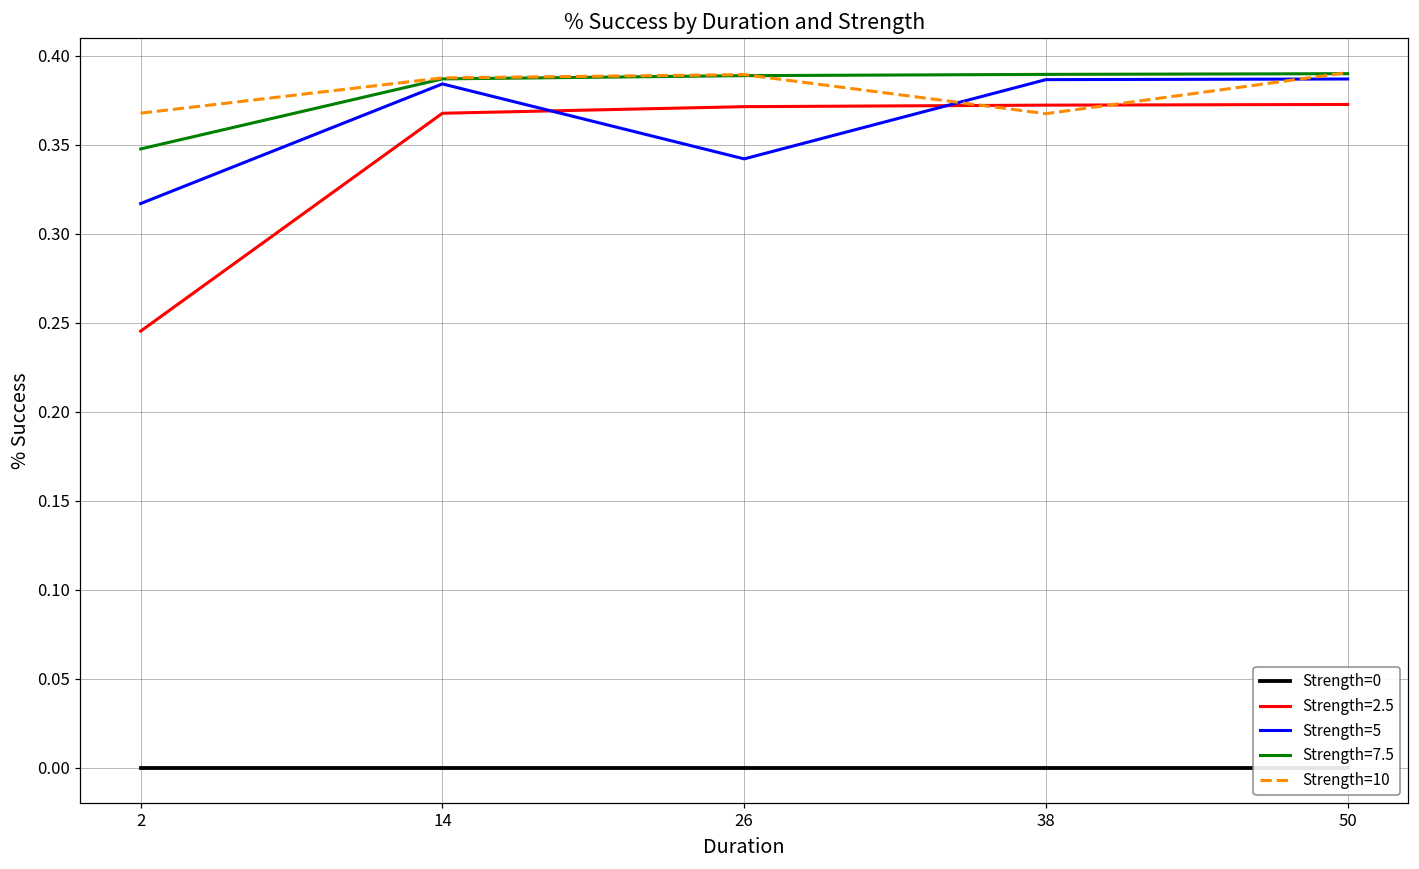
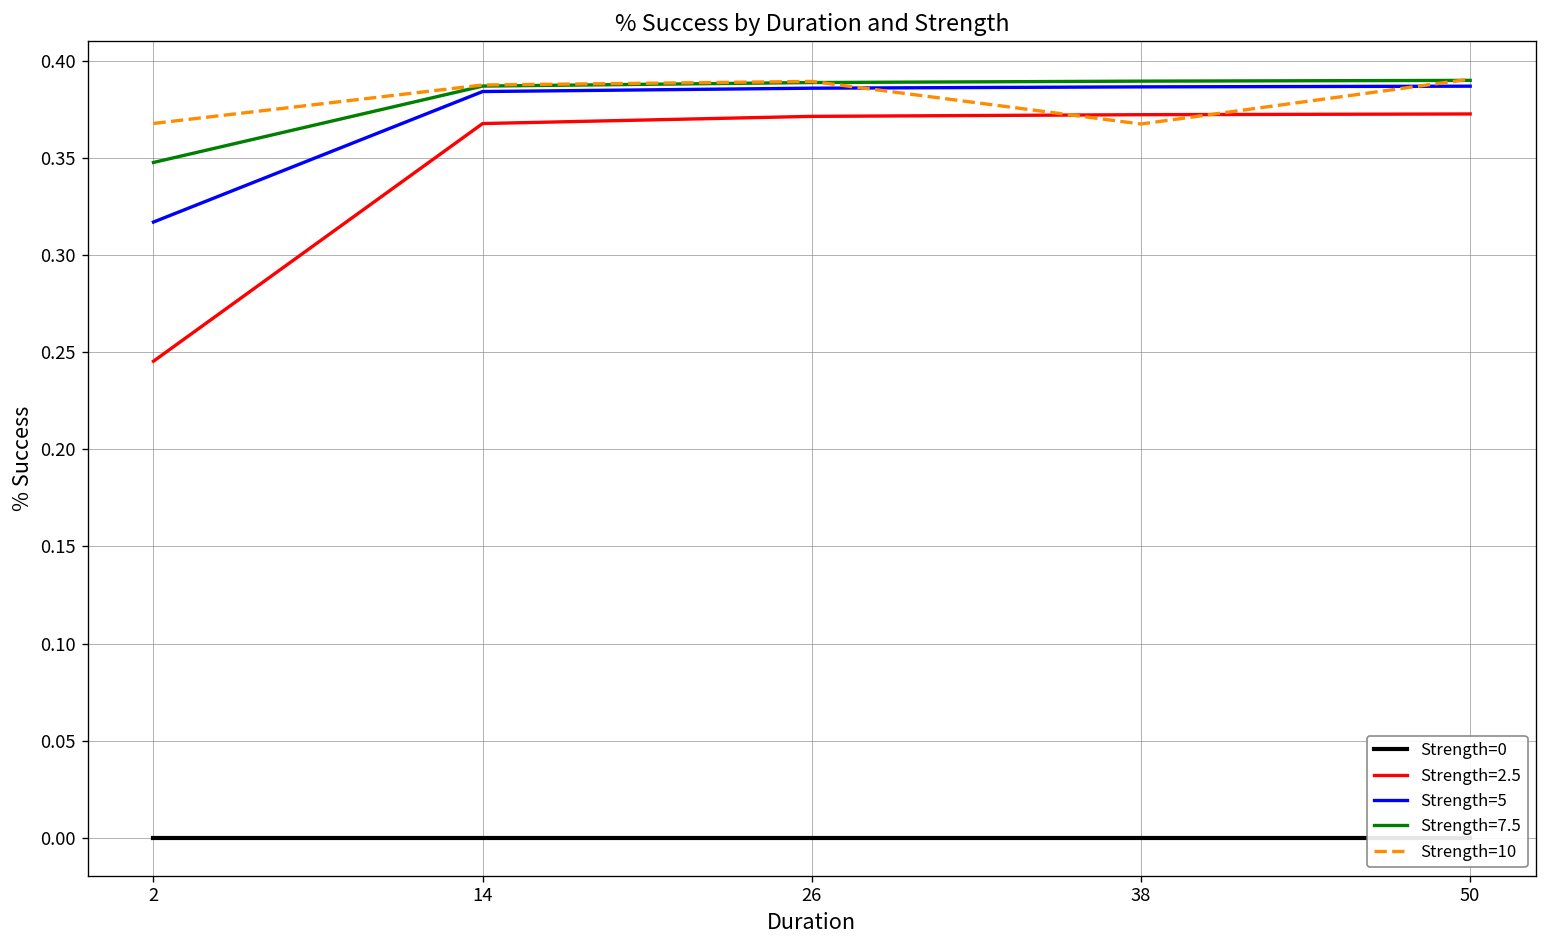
Strength=5, 26: 0.342 -> 0.386
